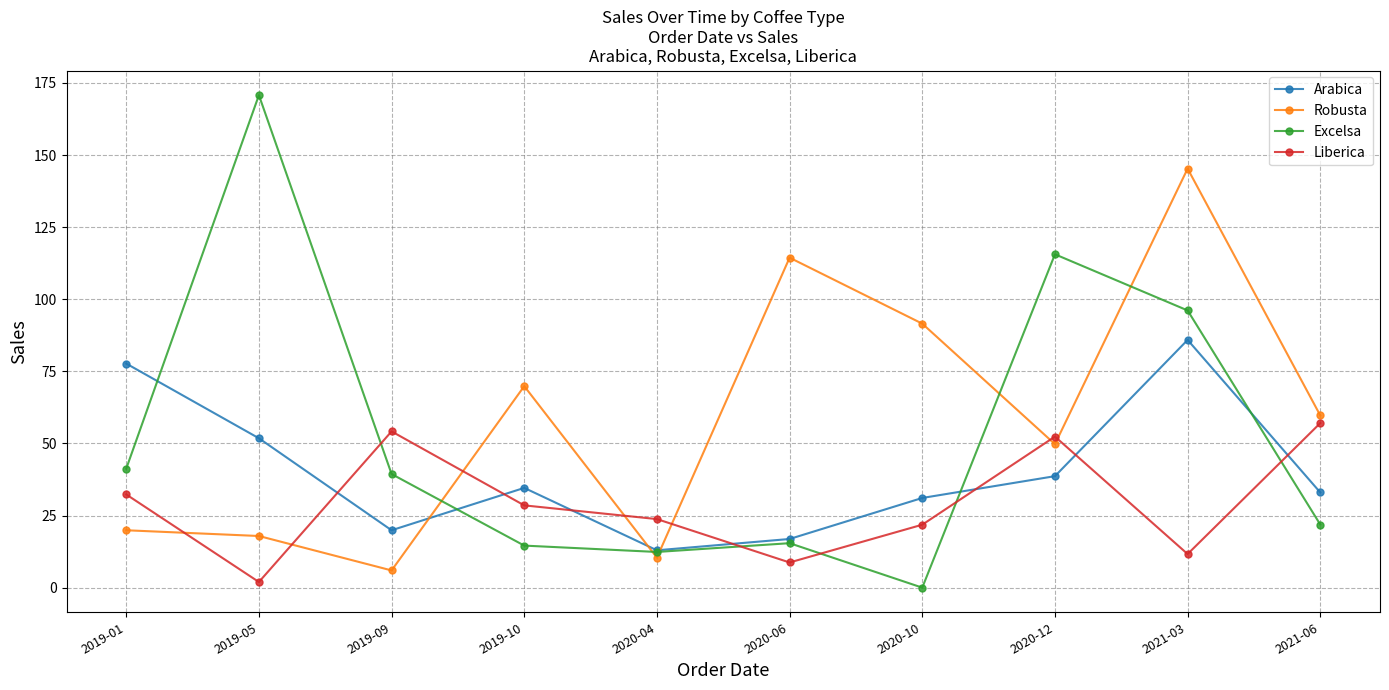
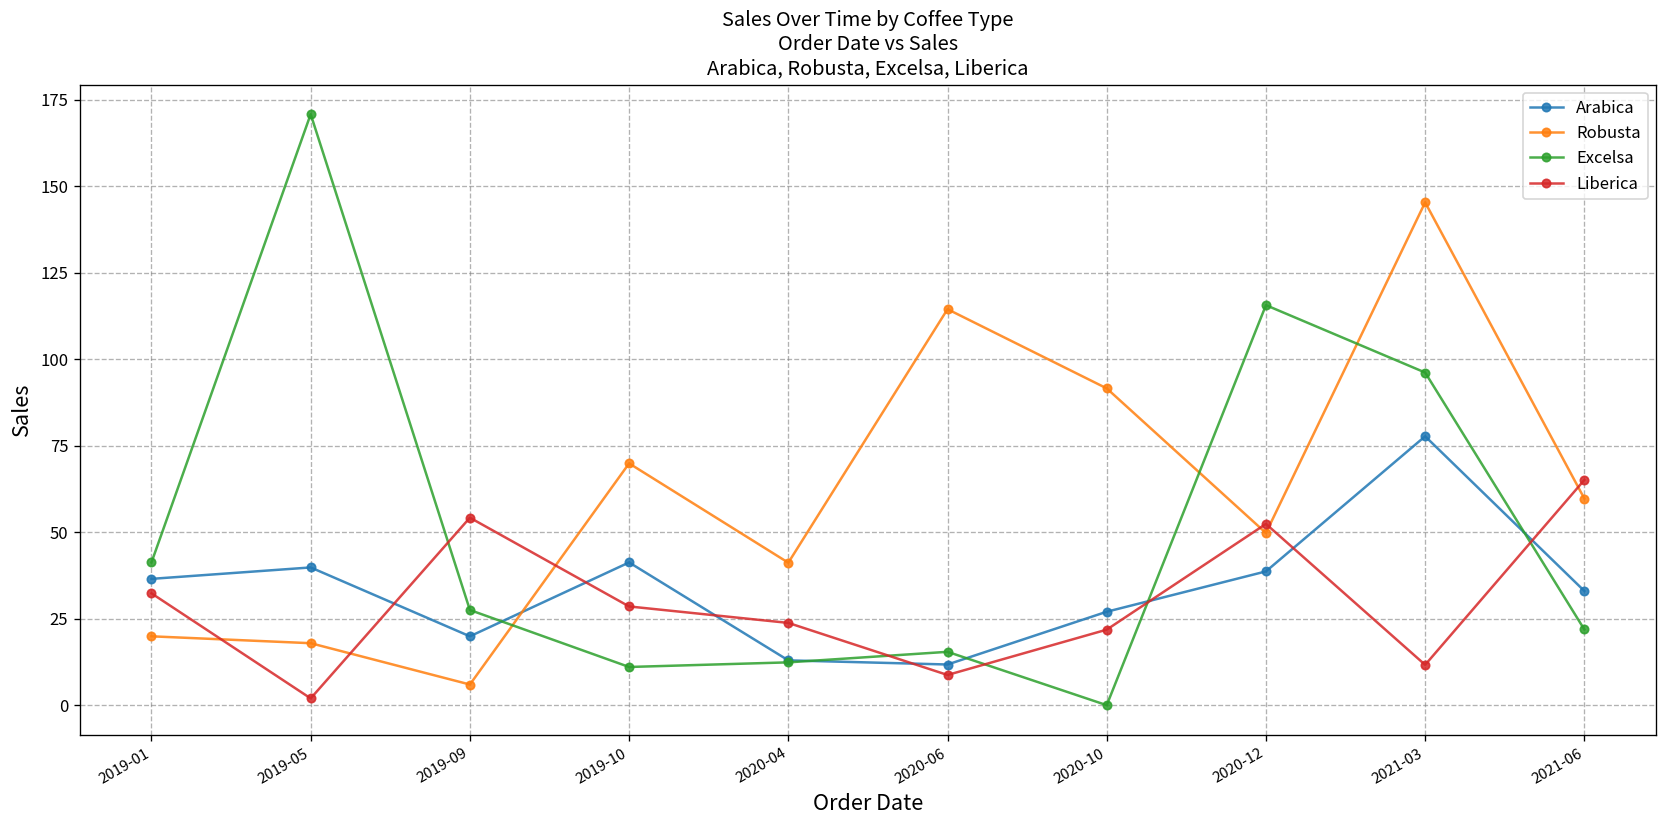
Arabica, 2019-01: 78 -> 37
Arabica, 2019-05: 52 -> 40
Excelsa, 2019-09: 39 -> 28
Arabica, 2019-10: 35 -> 41
Excelsa, 2019-10: 15 -> 11
Robusta, 2020-04: 10 -> 41
Arabica, 2020-06: 17 -> 12
Arabica, 2020-10: 31 -> 27
Arabica, 2021-03: 86 -> 78
Liberica, 2021-06: 57 -> 65
